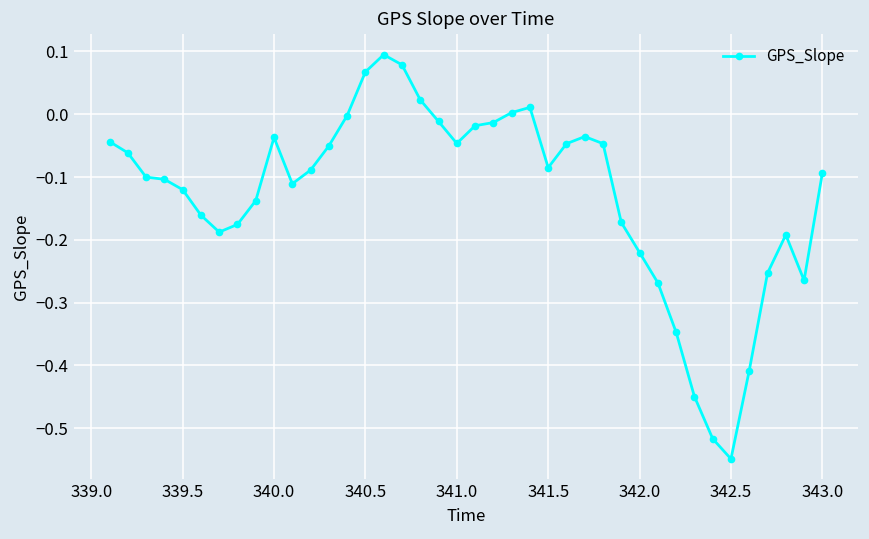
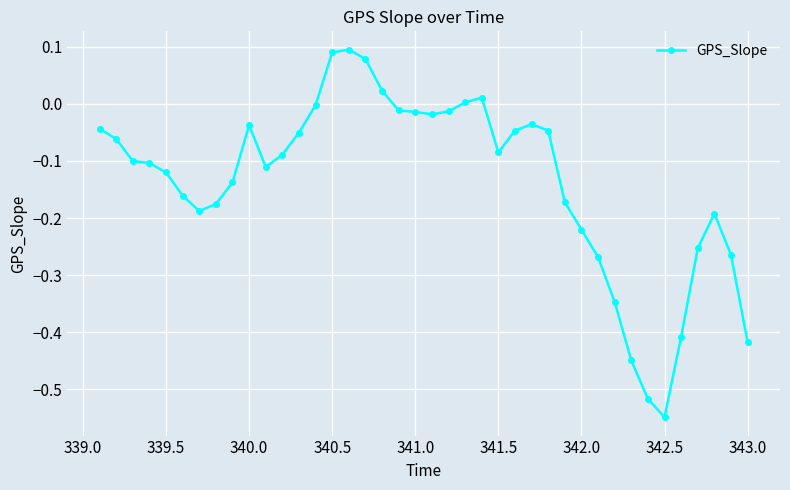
340.5: 0.07 -> 0.09
341.0: -0.05 -> -0.01
343.0: -0.09 -> -0.42
